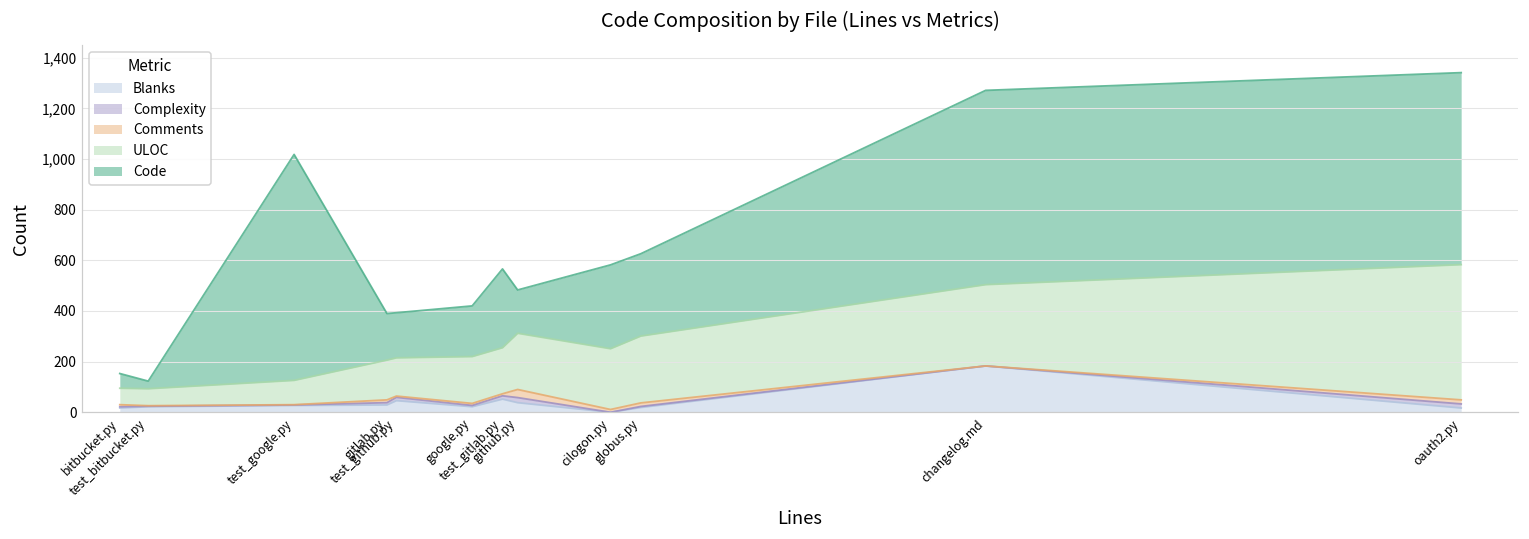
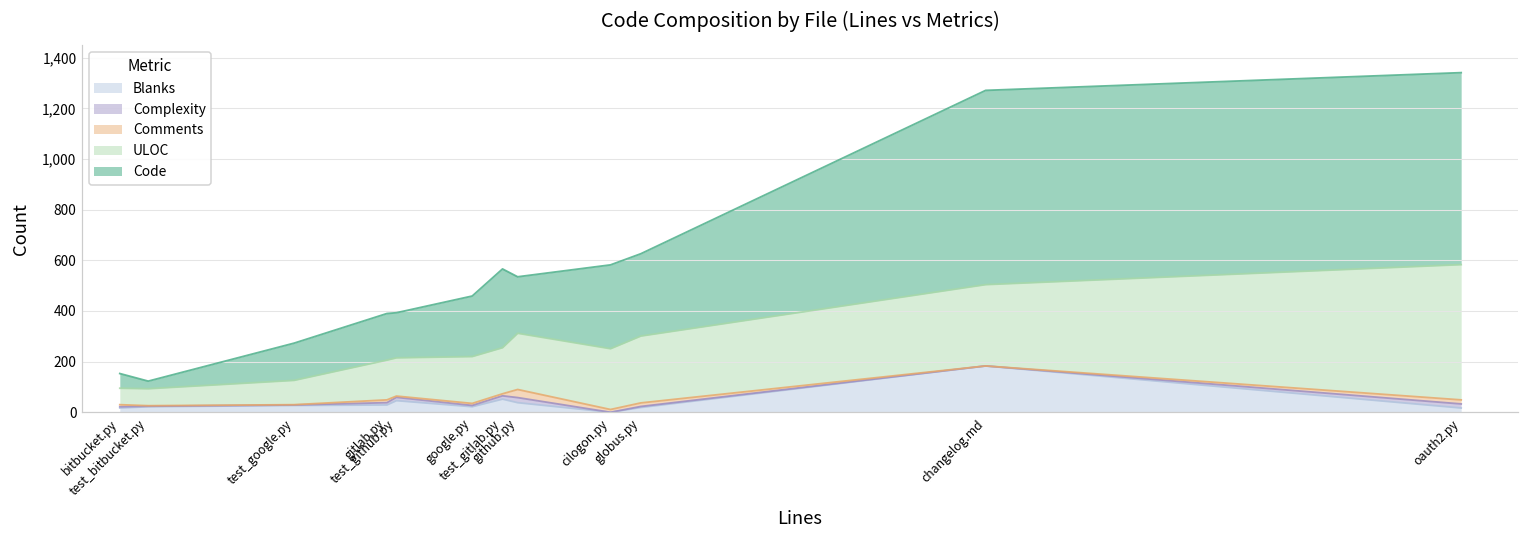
Code, test_google.py: 890 -> 150
Code, google.py: 200 -> 240
Code, github.py: 170 -> 220
